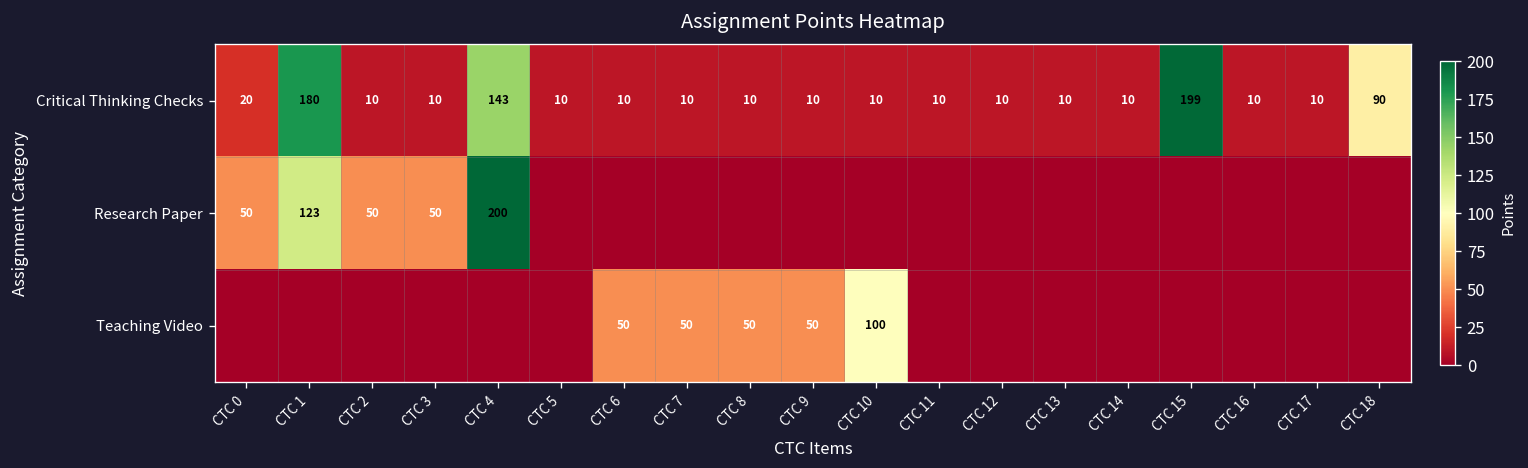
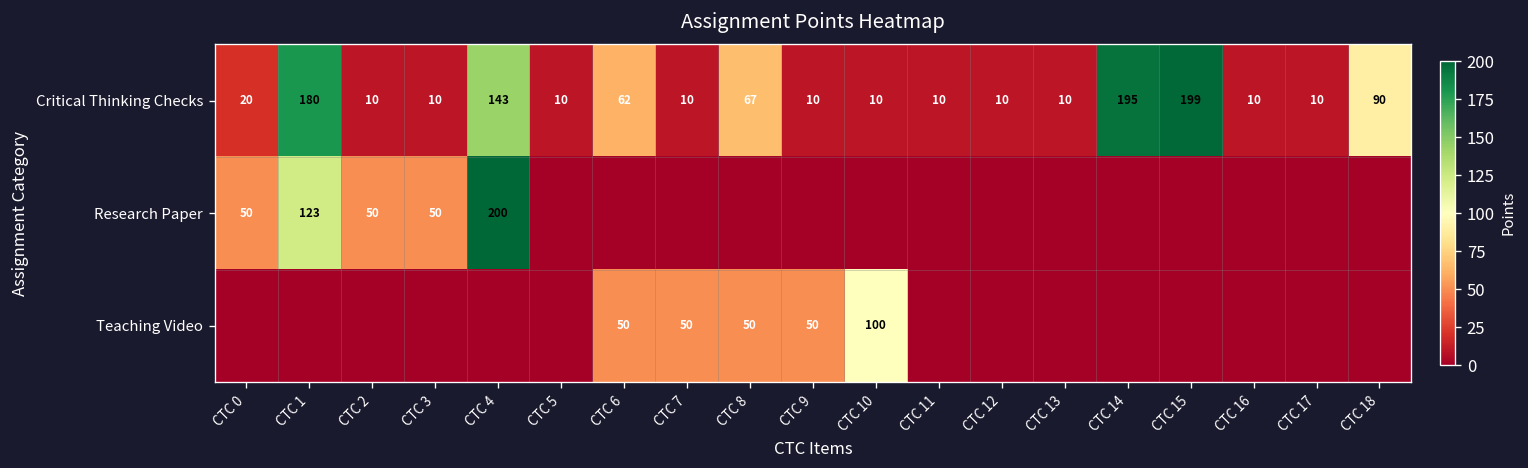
Critical Thinking Checks, CTC 6: 10 -> 62
Critical Thinking Checks, CTC 8: 10 -> 67
Critical Thinking Checks, CTC 14: 10 -> 195
